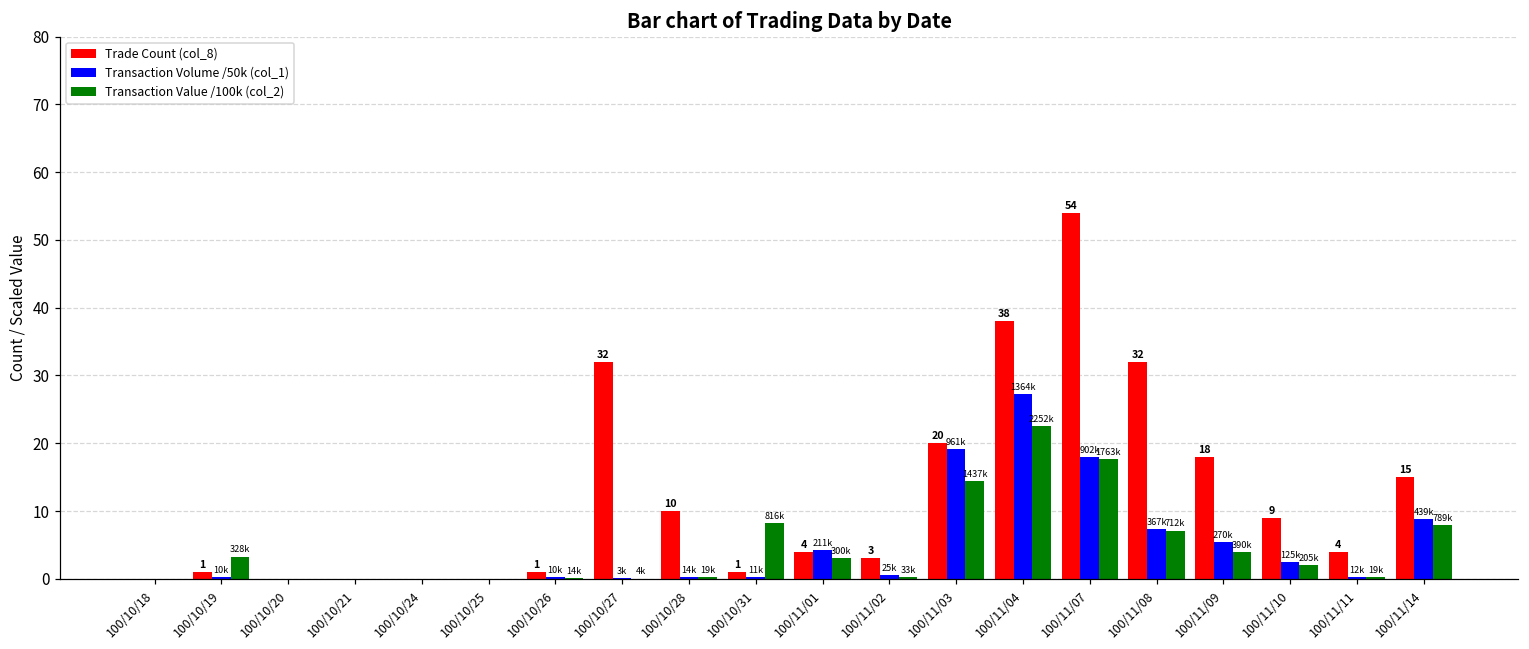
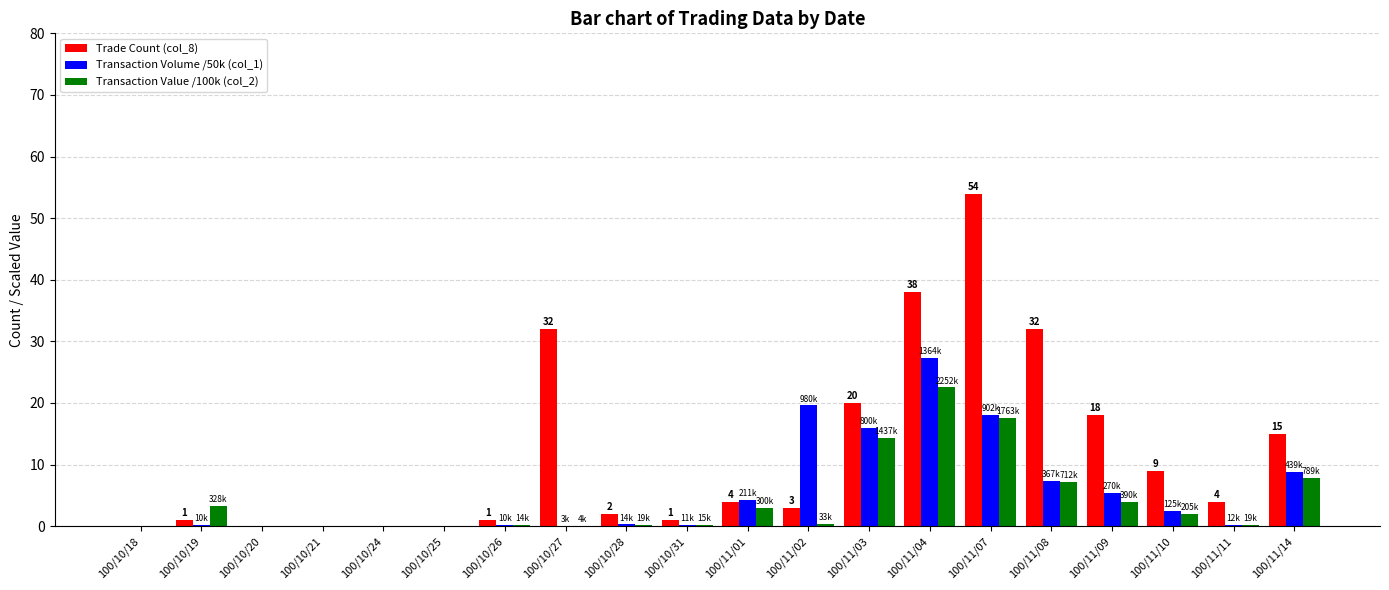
Trade Count (col_8), 100/10/28: 10 -> 2
Transaction Value /100k (col_2), 100/10/31: 816k -> 15k
Transaction Volume /50k (col_1), 100/11/02: 25k -> 980k
Transaction Volume /50k (col_1), 100/11/03: 961k -> 800k
